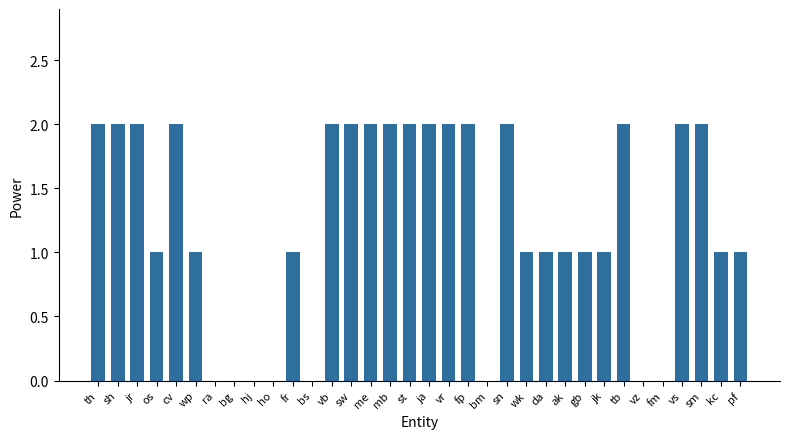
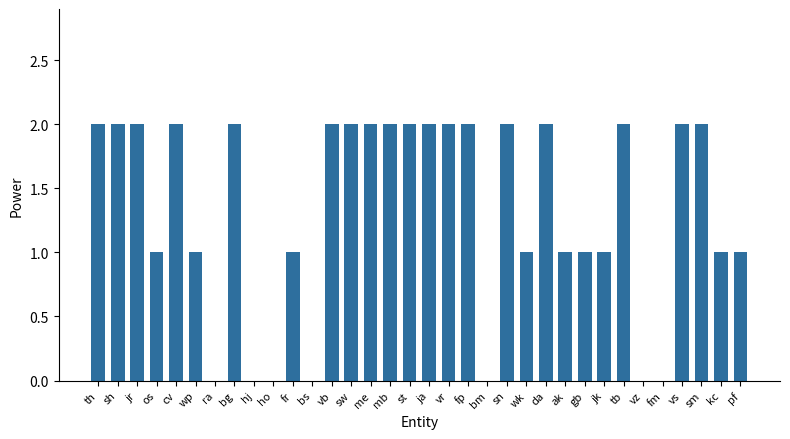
bg: 0 -> 2
da: 1 -> 2
